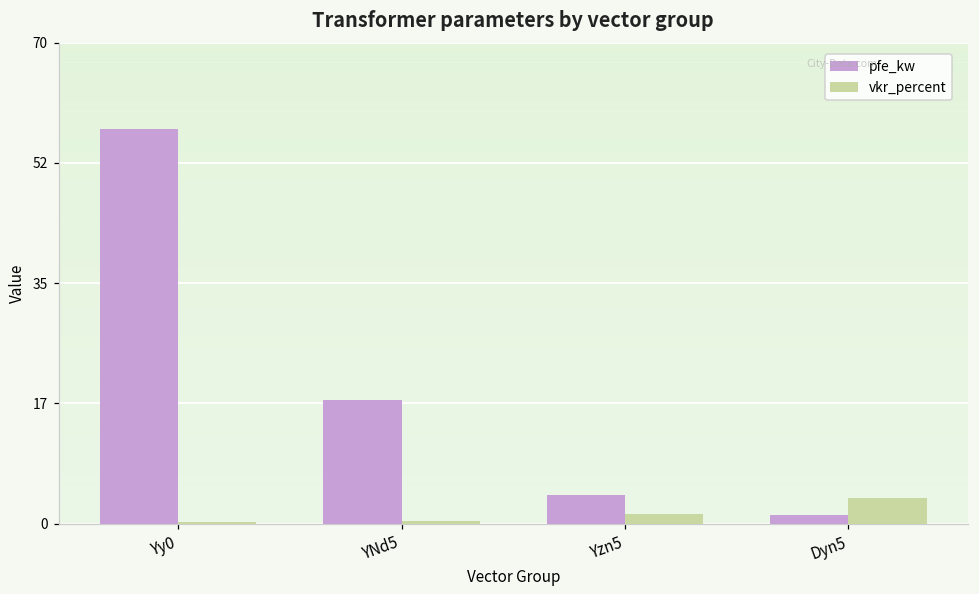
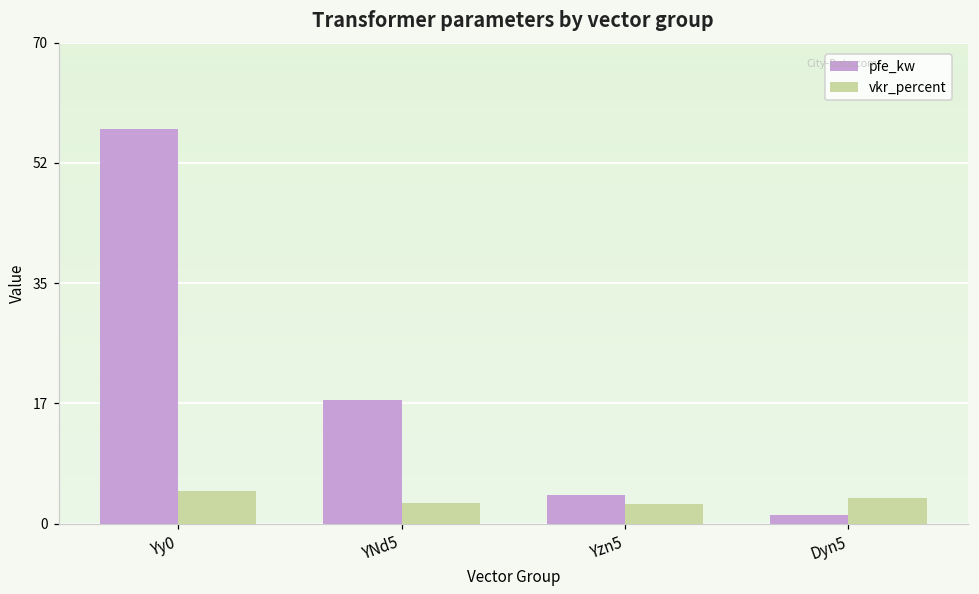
vkr_percent, Yy0: 0 -> 5
vkr_percent, YNd5: 0 -> 3
vkr_percent, Yzn5: 1 -> 3
